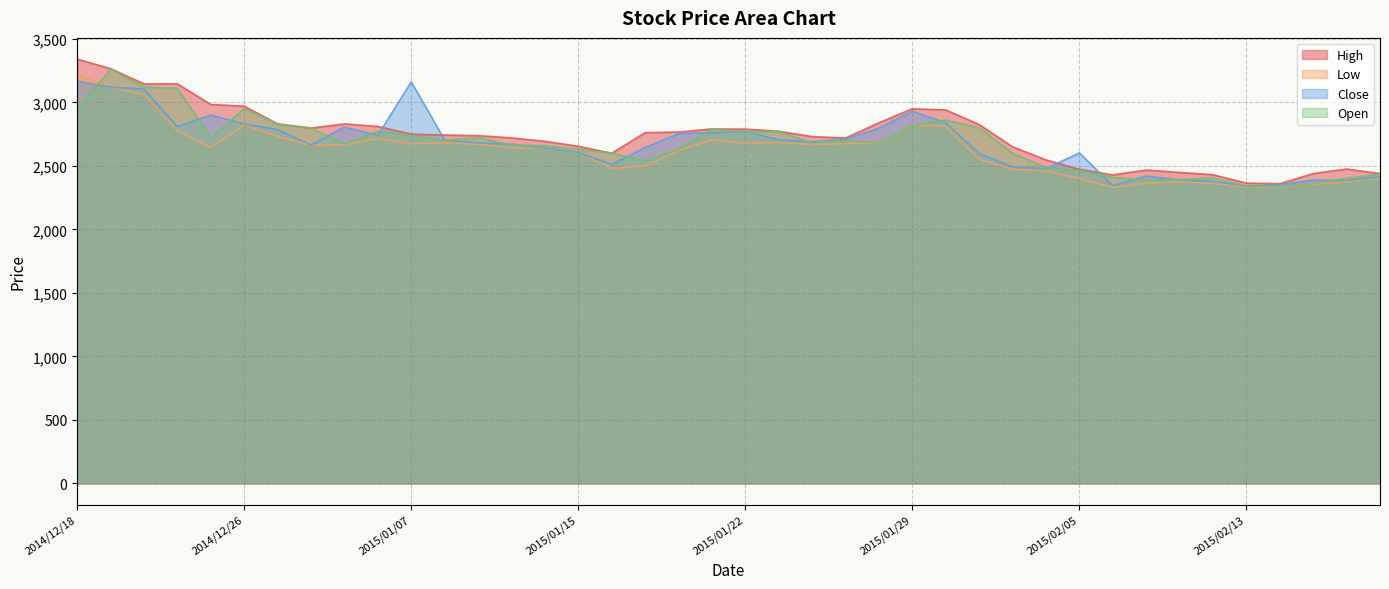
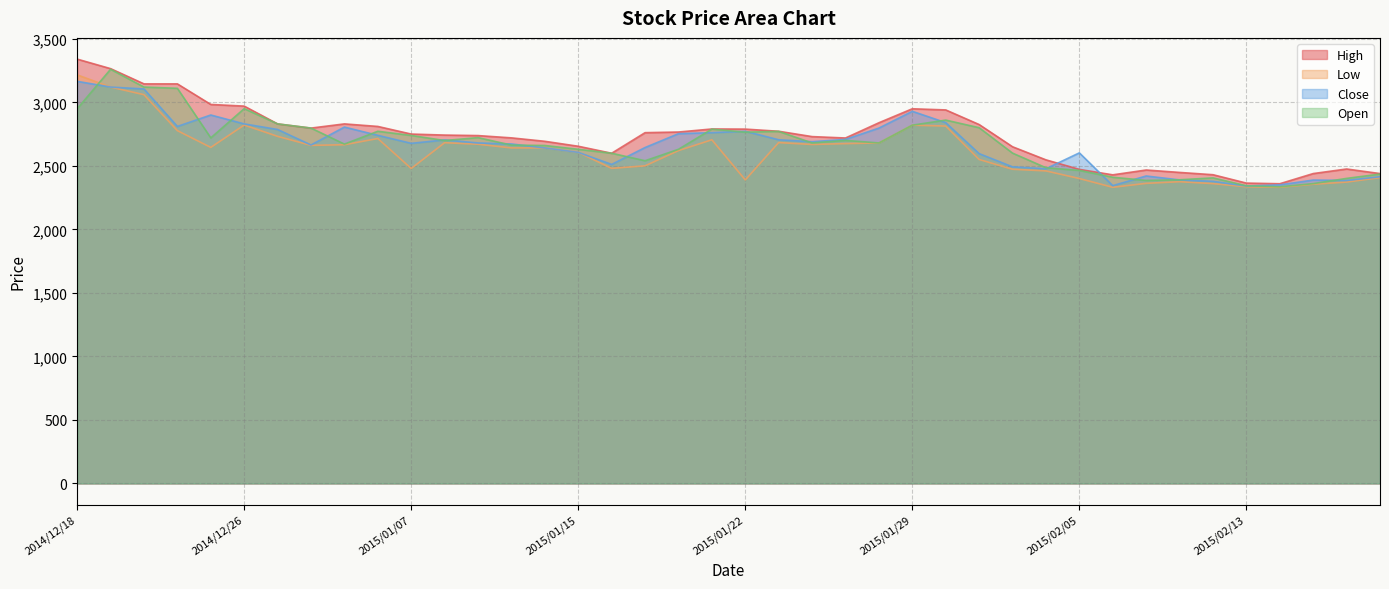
Low, 2015/01/07: 2,670 -> 2,480
Close, 2015/01/07: 3,160 -> 2,680
Low, 2015/01/22: 2,680 -> 2,390
